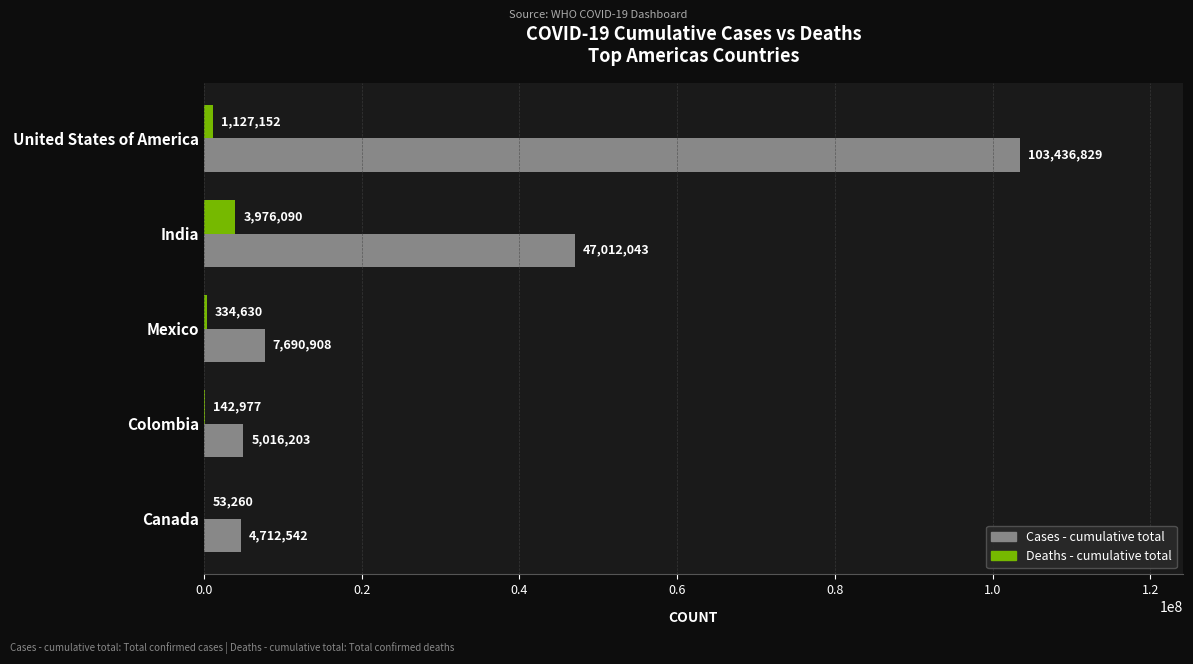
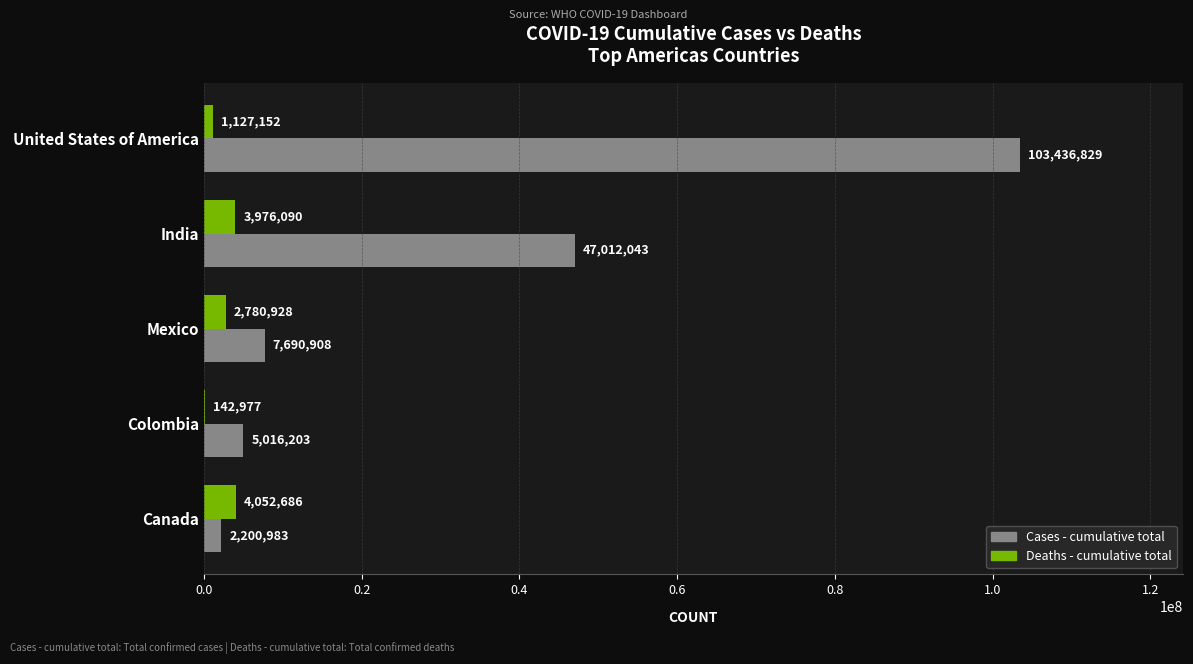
Deaths - cumulative total, Mexico: 334,630 -> 2,780,928
Deaths - cumulative total, Canada: 53,260 -> 4,052,686
Cases - cumulative total, Canada: 4,712,542 -> 2,200,983
